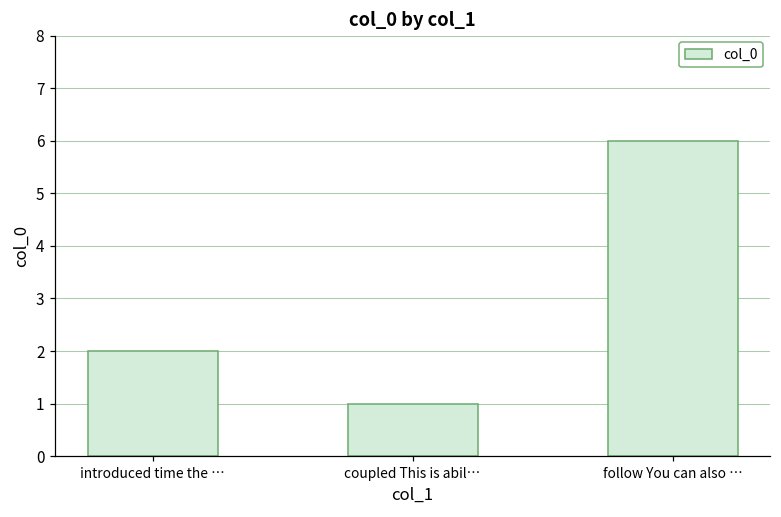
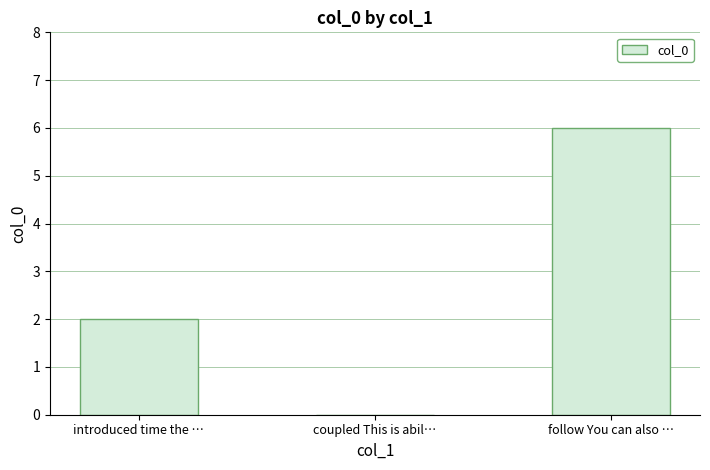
coupled This is abil…: 1 -> 0
